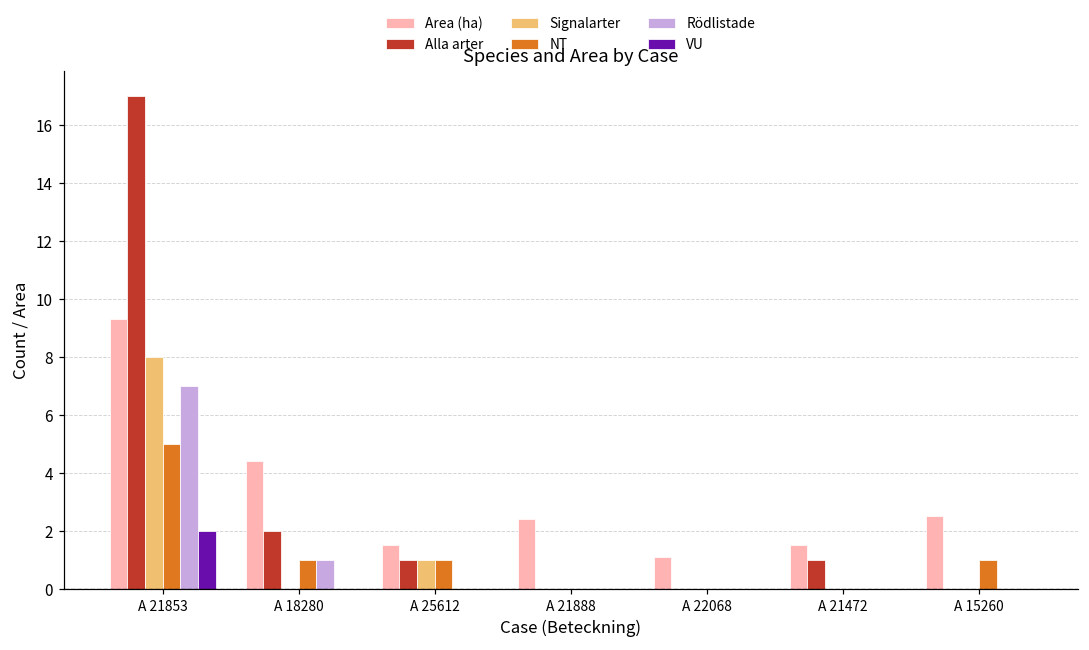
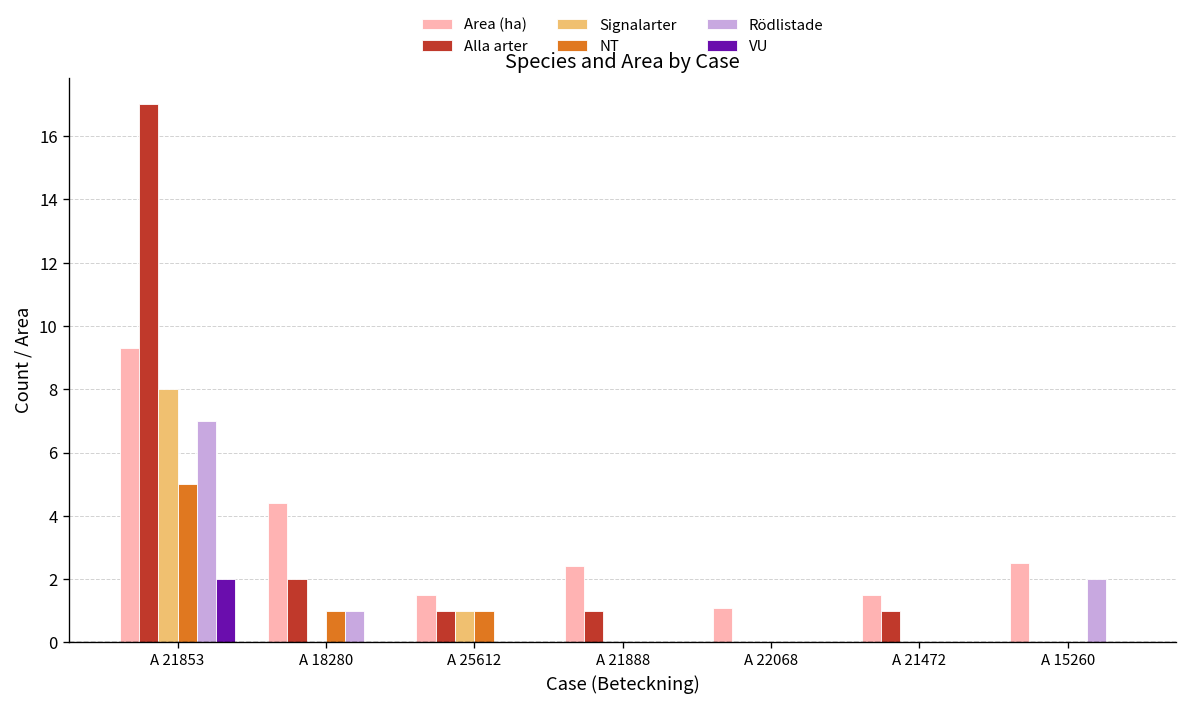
Alla arter, A 21888: 0 -> 1
NT, A 15260: 1 -> 0
Rödlistade, A 15260: 0 -> 2
